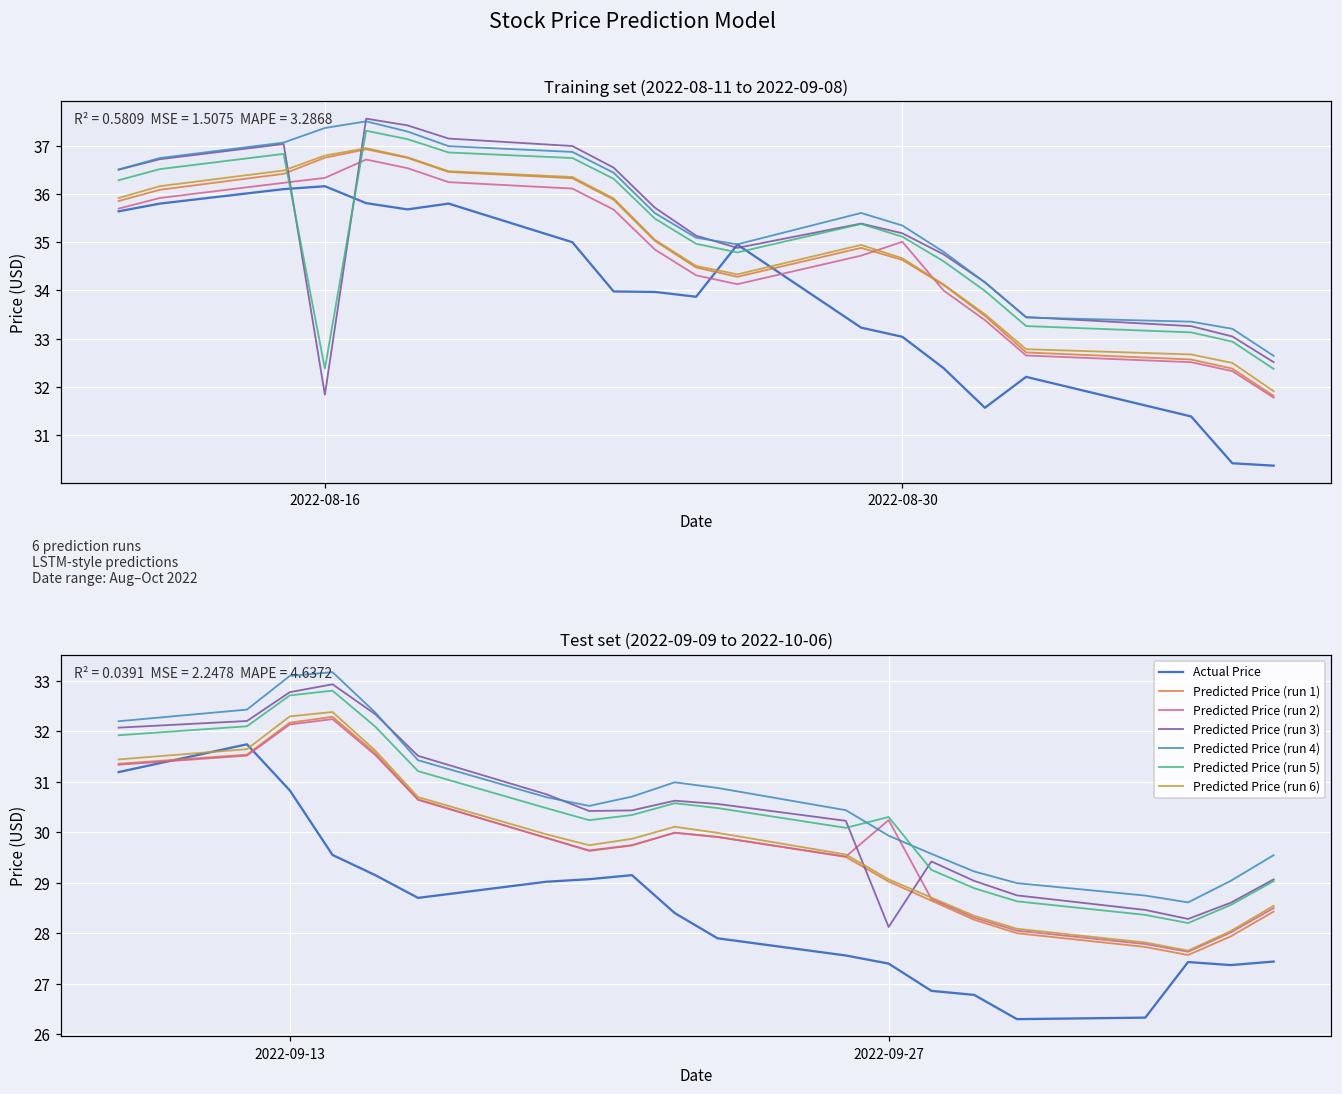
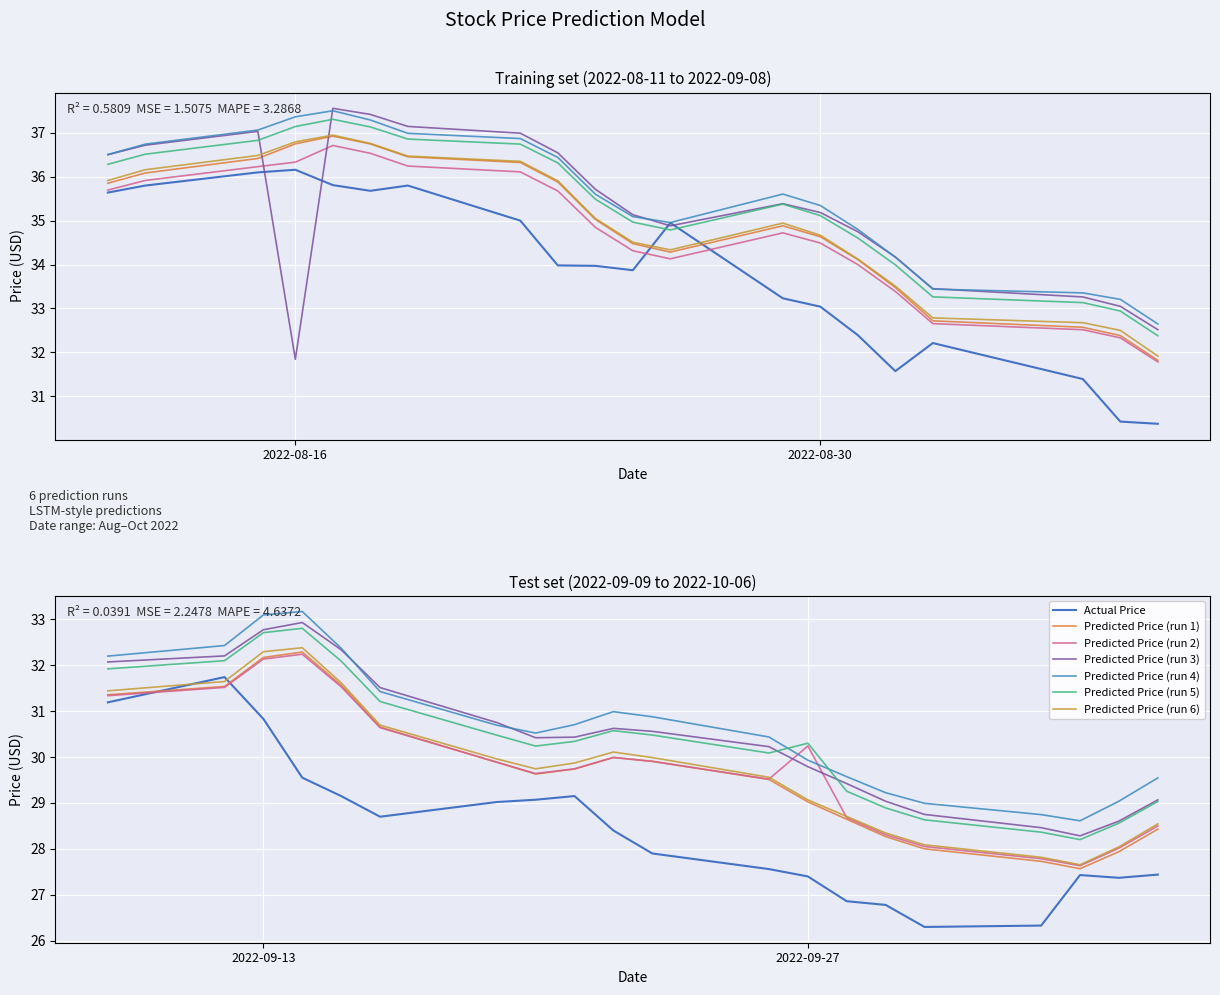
Training set (2022-08-11 to 2022-09-08), Predicted Price (run 5), 2022-08-16: 32.4 -> 37.1
Training set (2022-08-11 to 2022-09-08), Predicted Price (run 2), 2022-08-30: 35.0 -> 34.5
Test set (2022-09-09 to 2022-10-06), Predicted Price (run 3), 2022-09-27: 28.1 -> 29.8
